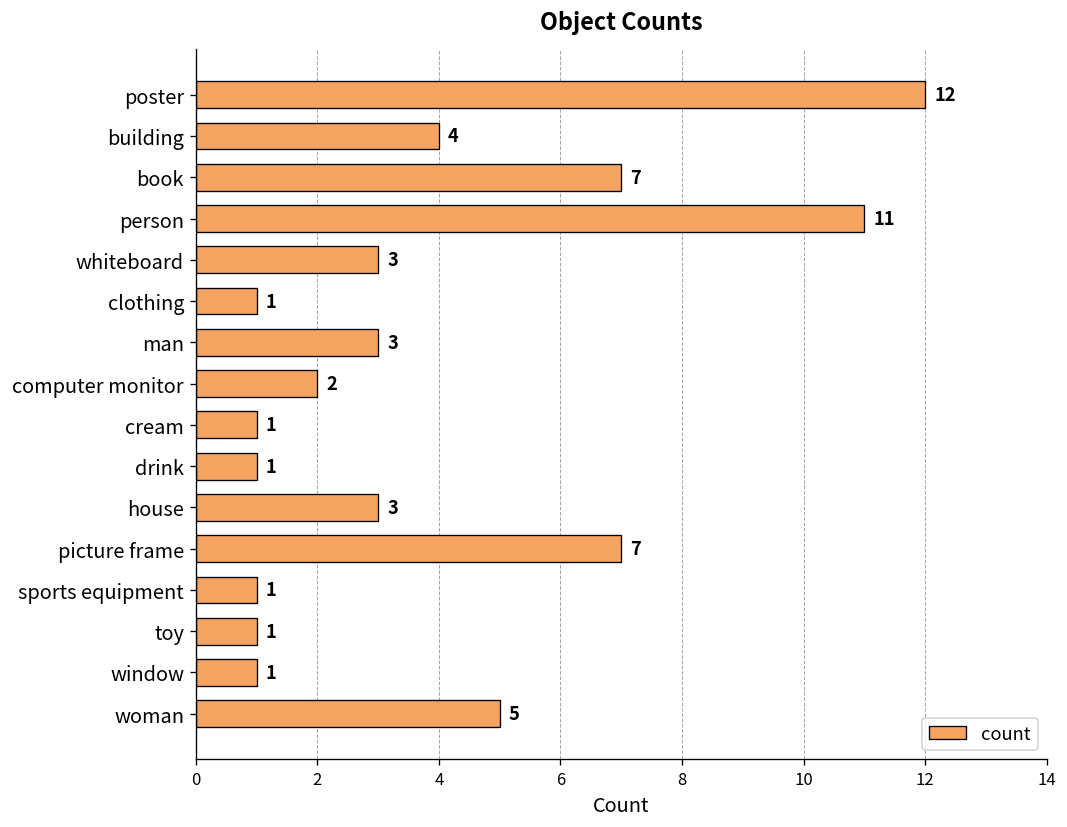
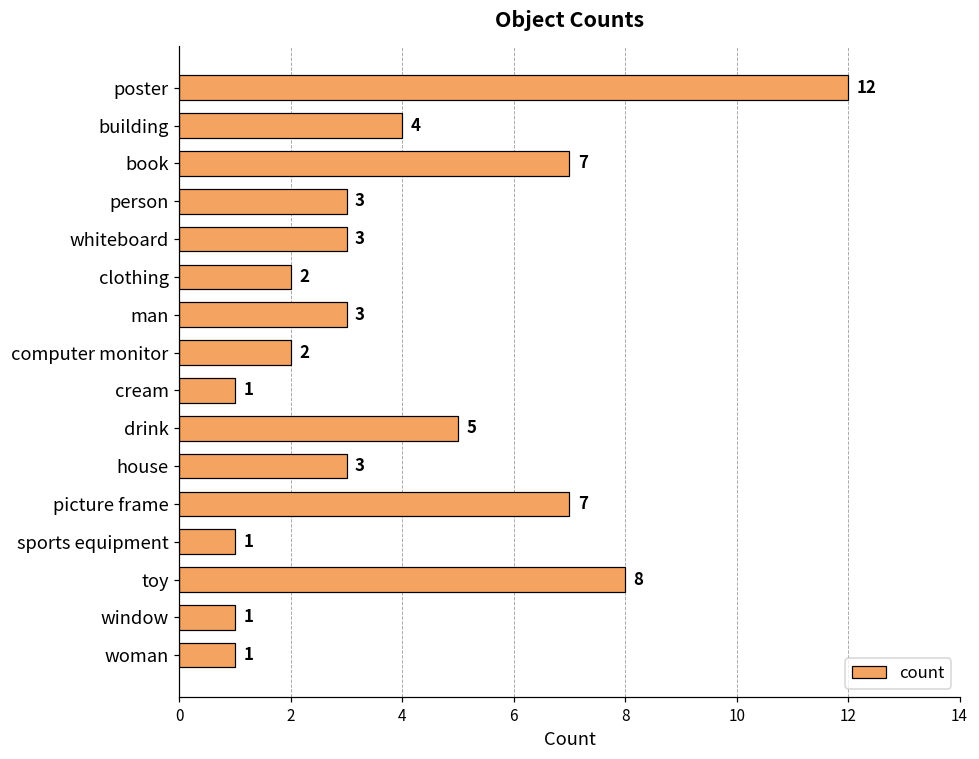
person: 11 -> 3
clothing: 1 -> 2
drink: 1 -> 5
toy: 1 -> 8
woman: 5 -> 1
